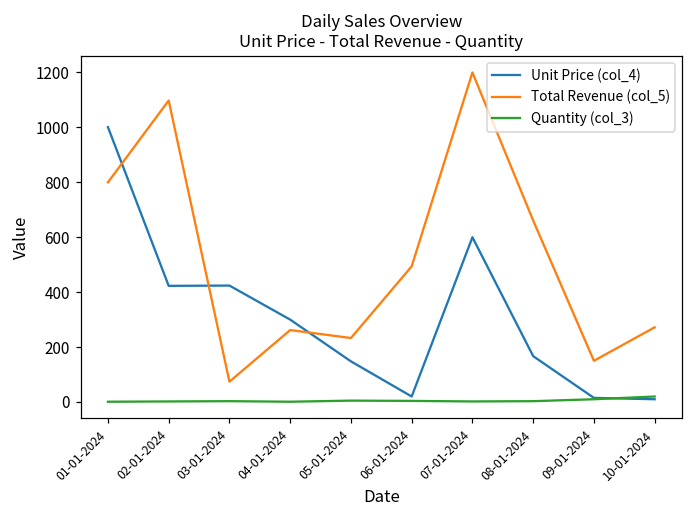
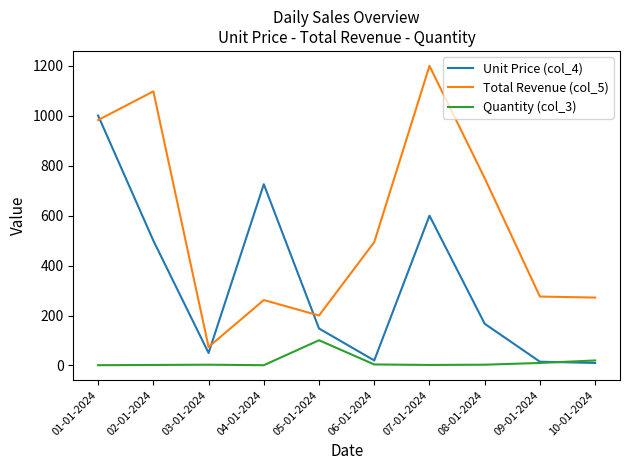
Total Revenue (col_5), 01-01-2024: 800 -> 980
Unit Price (col_4), 02-01-2024: 420 -> 500
Unit Price (col_4), 03-01-2024: 420 -> 50
Unit Price (col_4), 04-01-2024: 300 -> 730
Total Revenue (col_5), 05-01-2024: 230 -> 200
Quantity (col_3), 05-01-2024: 10 -> 100
Total Revenue (col_5), 08-01-2024: 660 -> 750
Total Revenue (col_5), 09-01-2024: 150 -> 280
